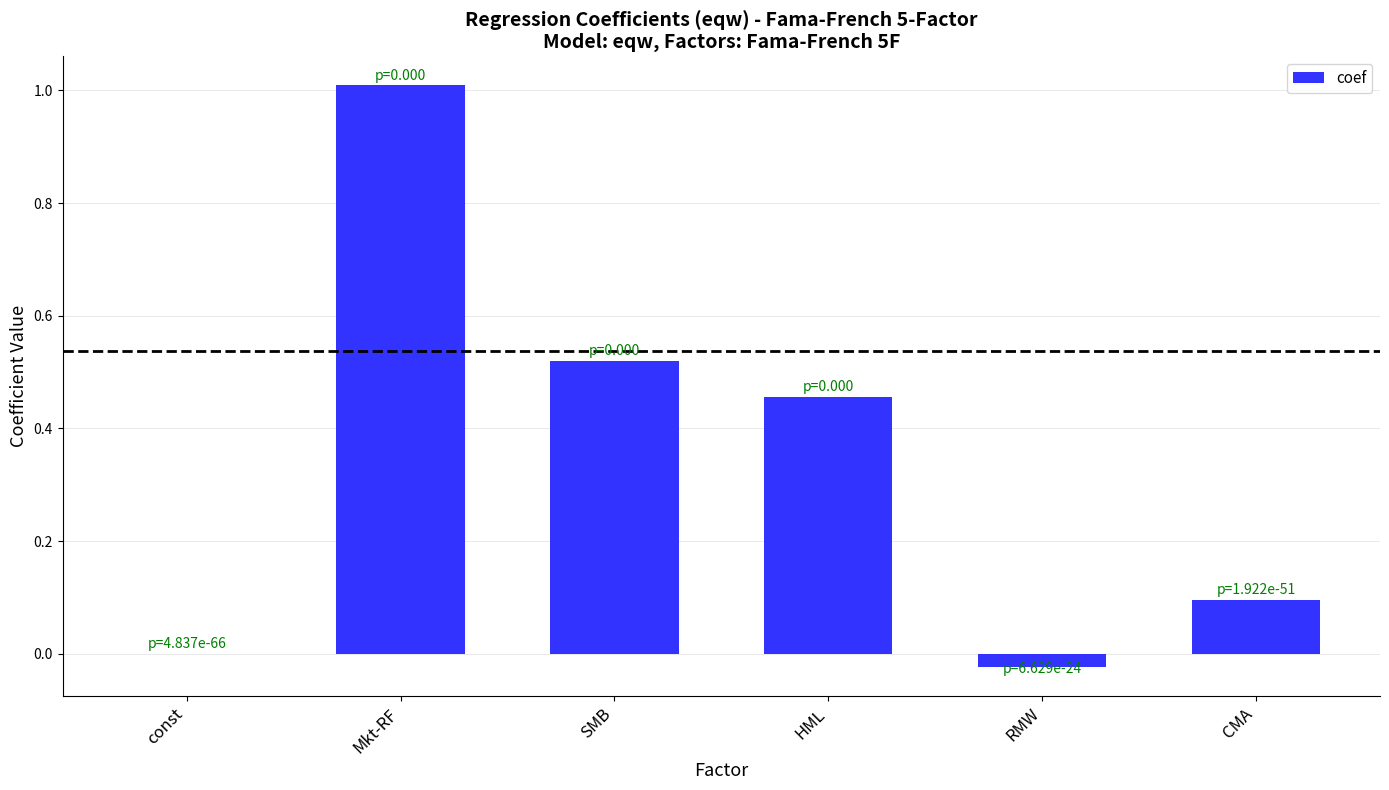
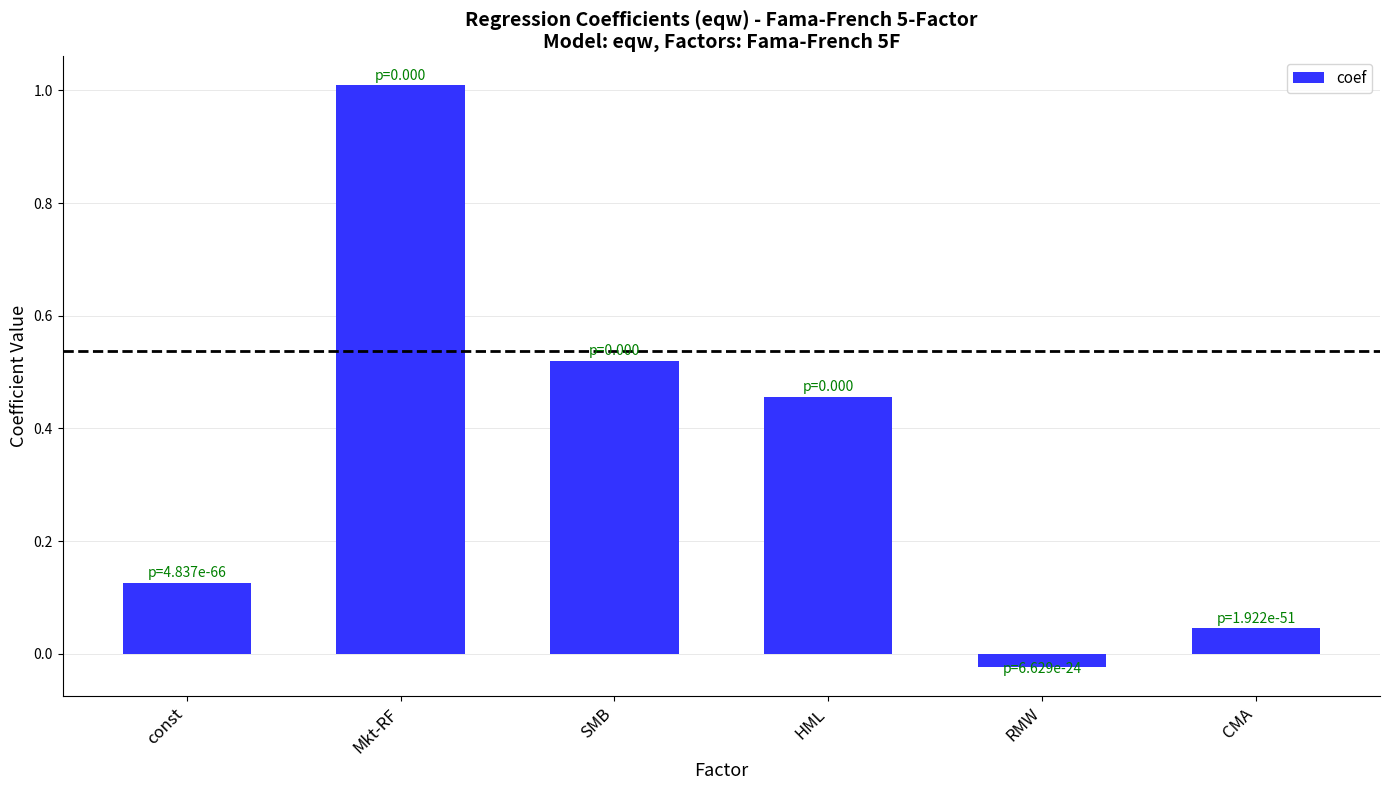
const: 0.00 -> 0.13
CMA: 0.10 -> 0.04
